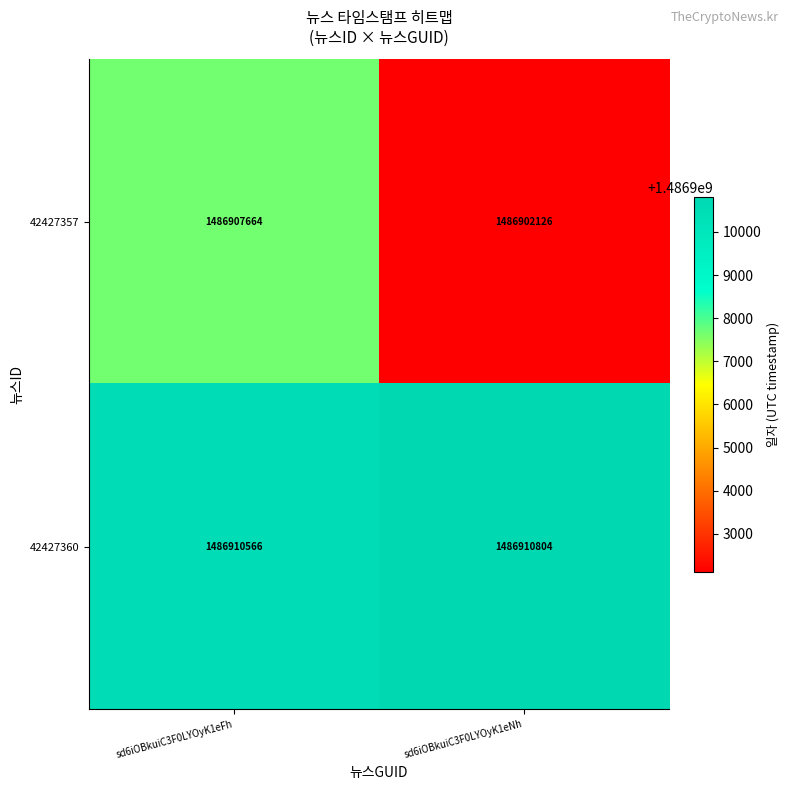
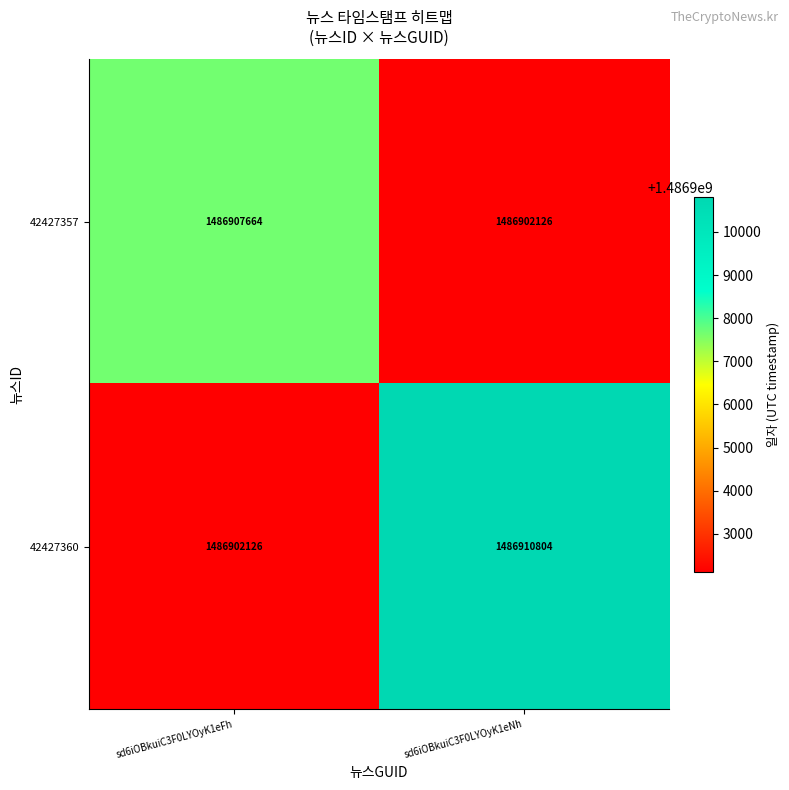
42427360, sd6iOBkuiC3F0LYOyK1eFh: 1486910566 -> 1486902126
